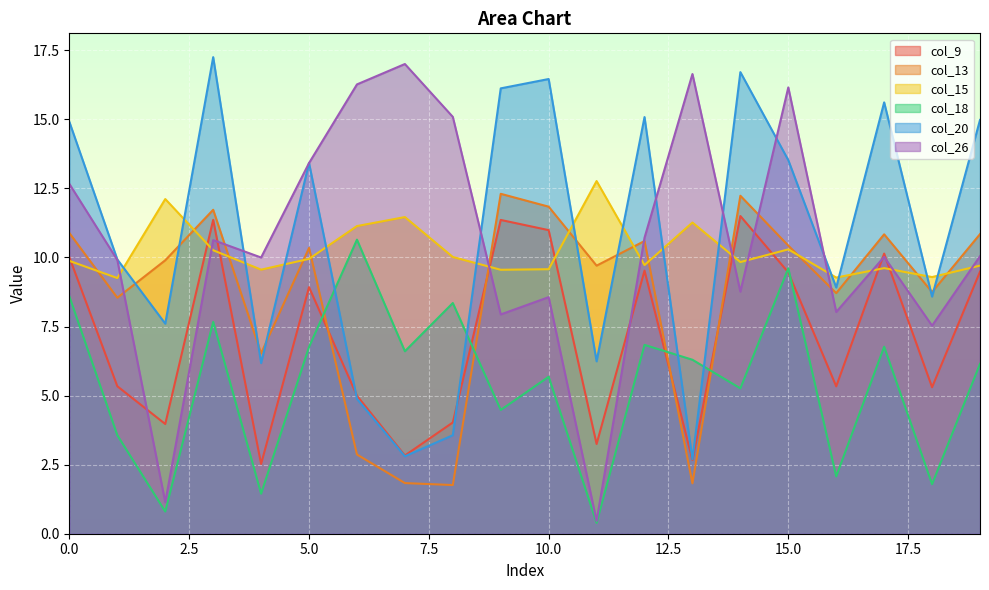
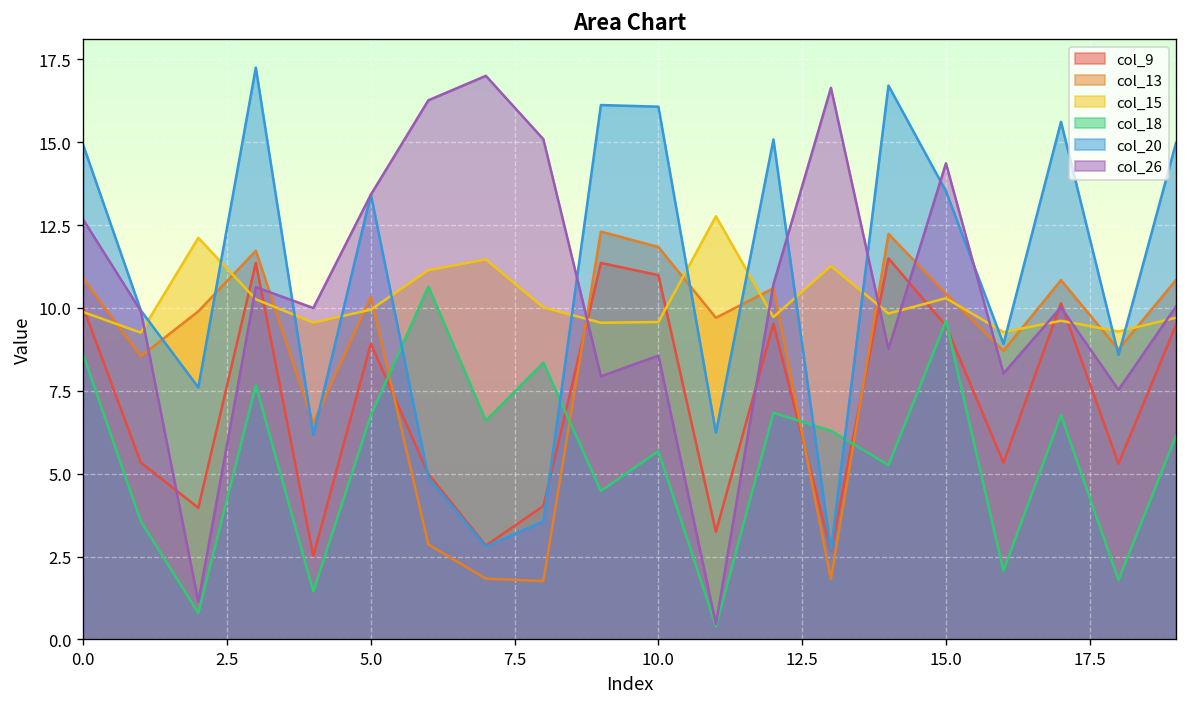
col_20, 10.0: 16.5 -> 16.1
col_26, 15.0: 16.2 -> 14.4
